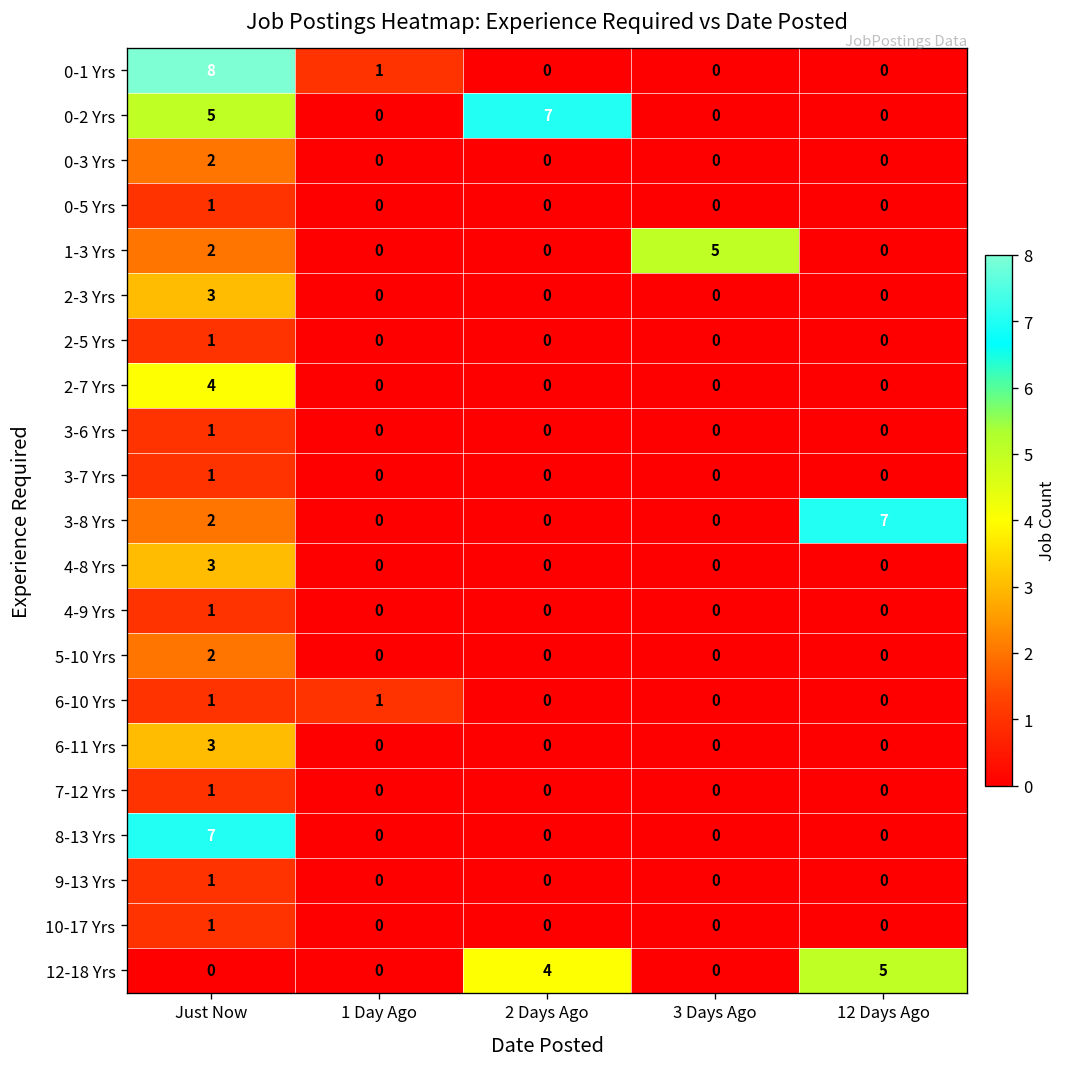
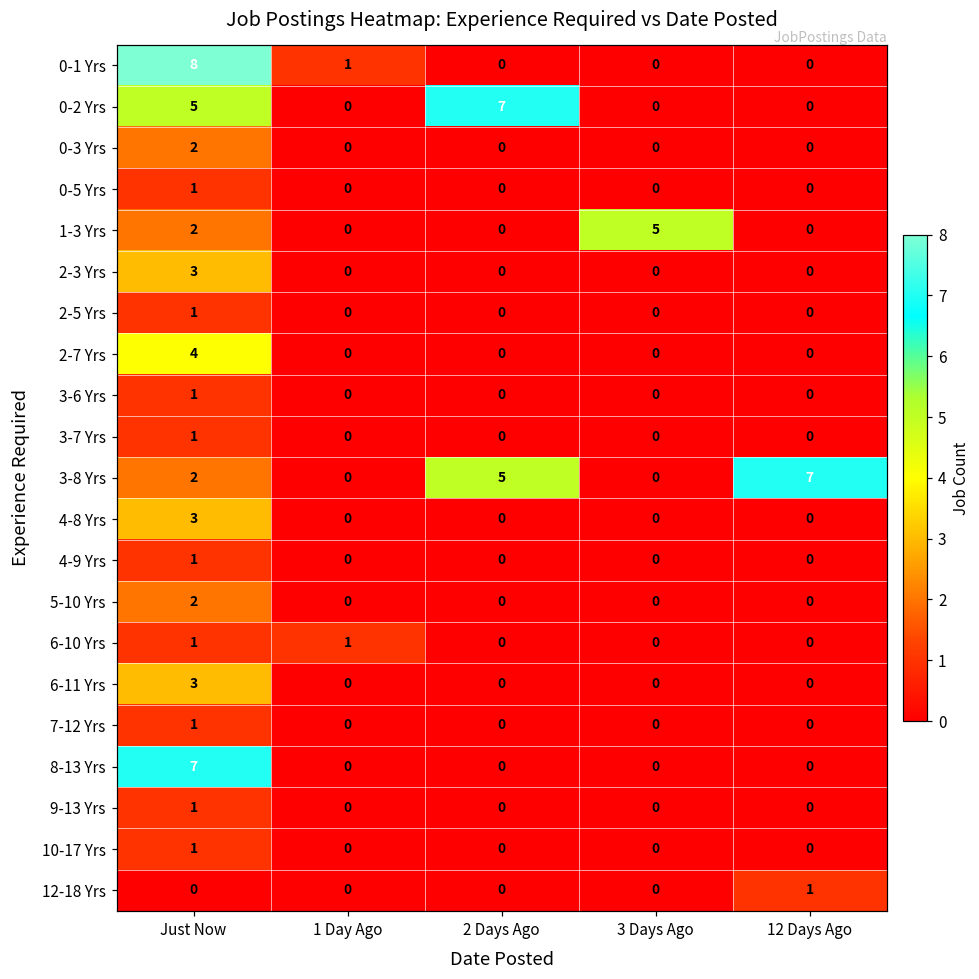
3-8 Yrs, 2 Days Ago: 0 -> 5
12-18 Yrs, 2 Days Ago: 4 -> 0
12-18 Yrs, 12 Days Ago: 5 -> 1
